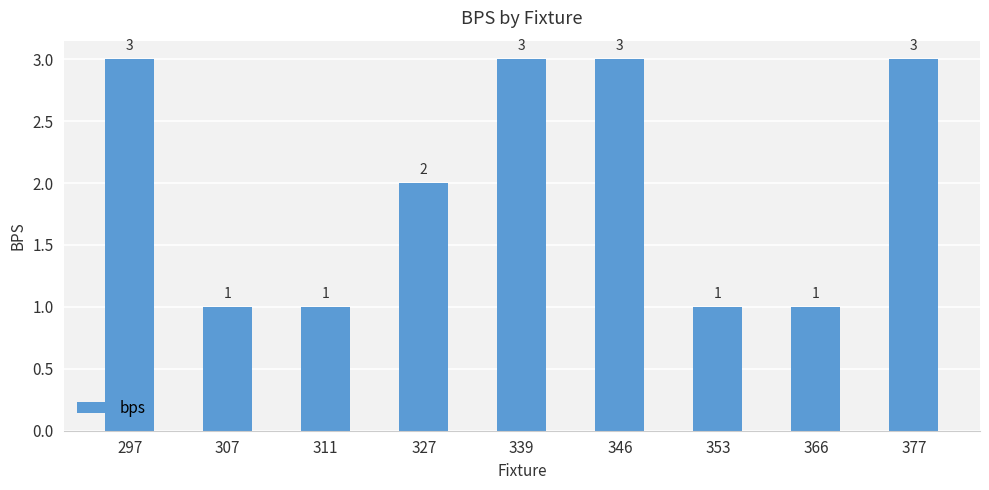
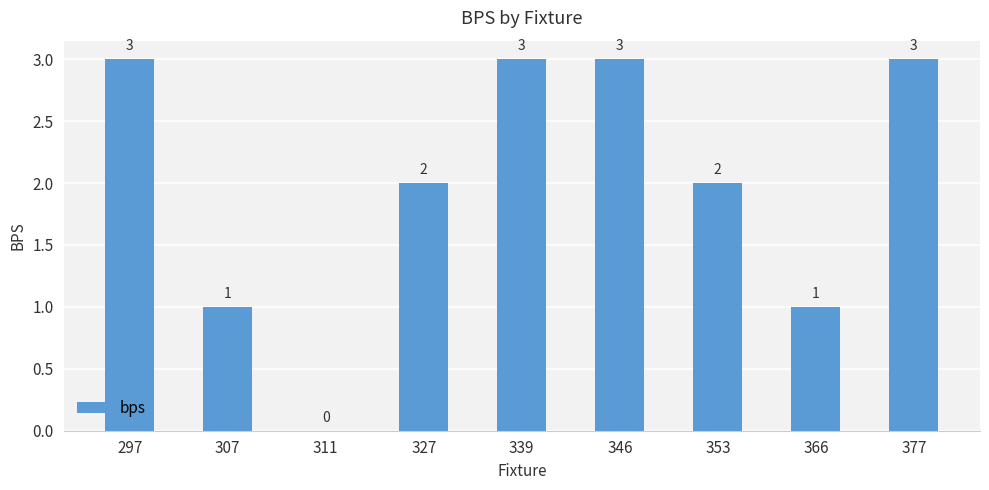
311: 1 -> 0
353: 1 -> 2
